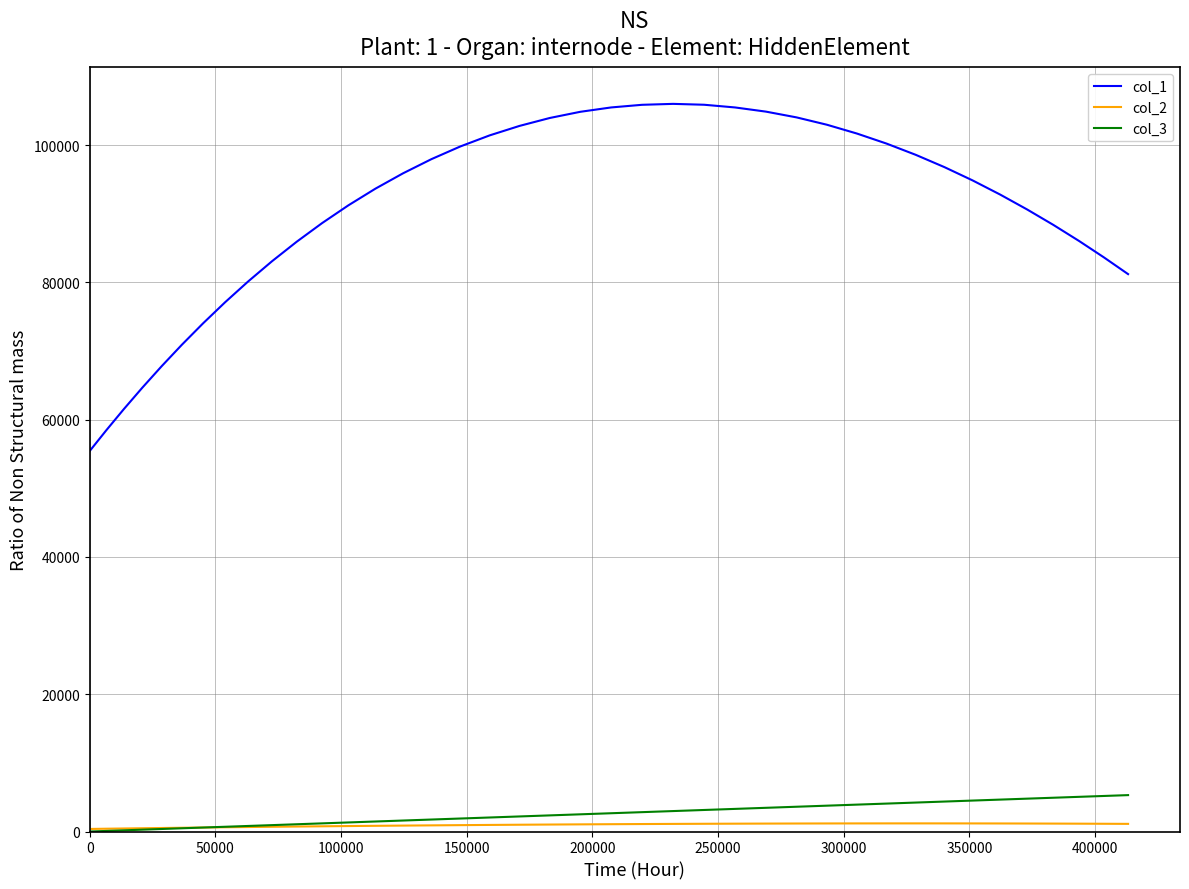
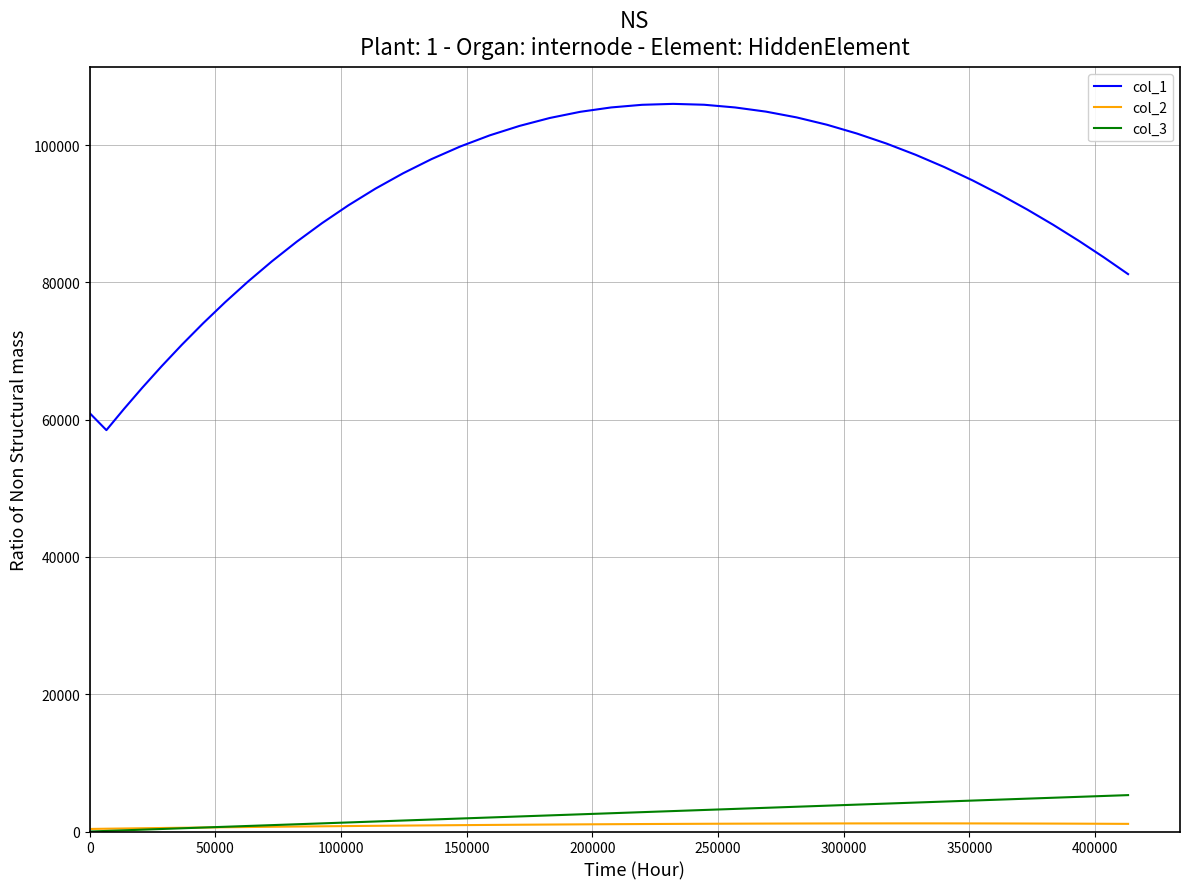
col_1, 0: 55000 -> 61000
